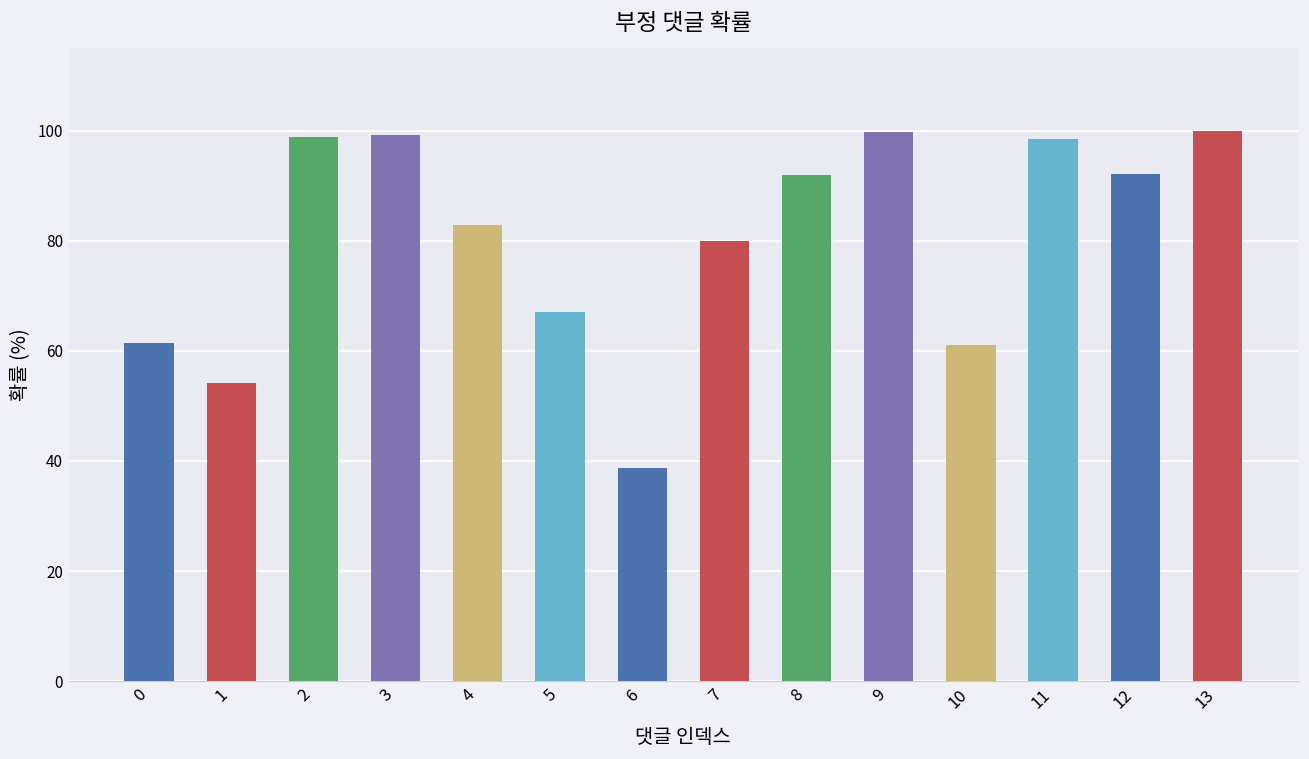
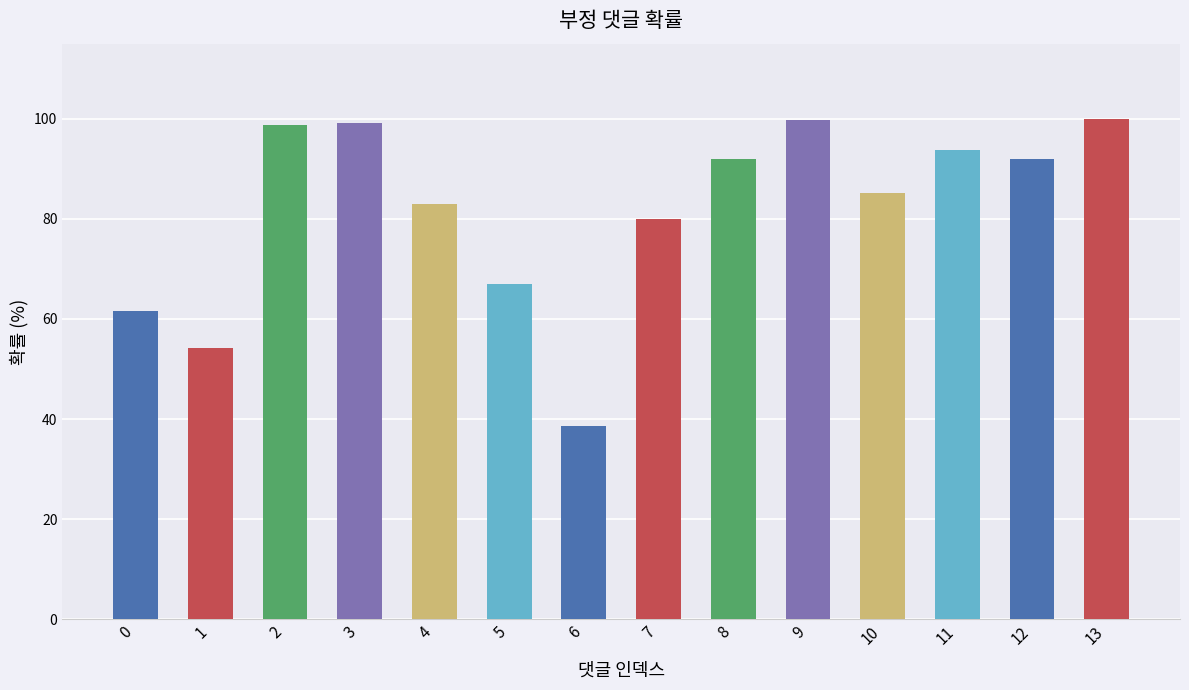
10: 61 -> 85
11: 98 -> 94
